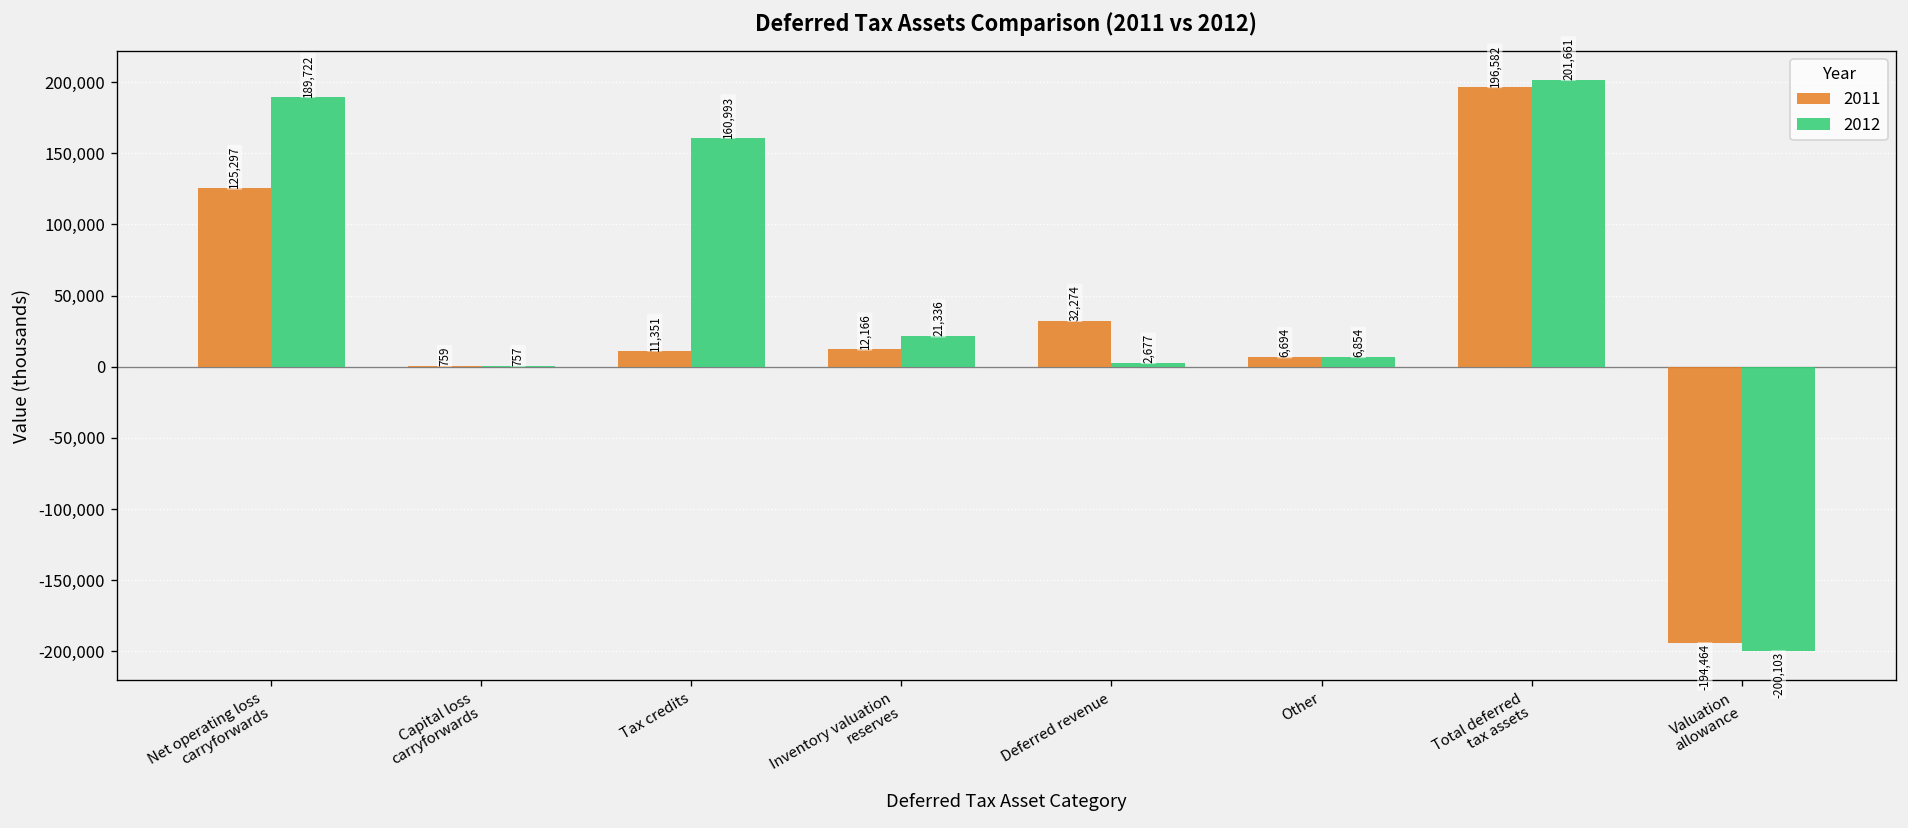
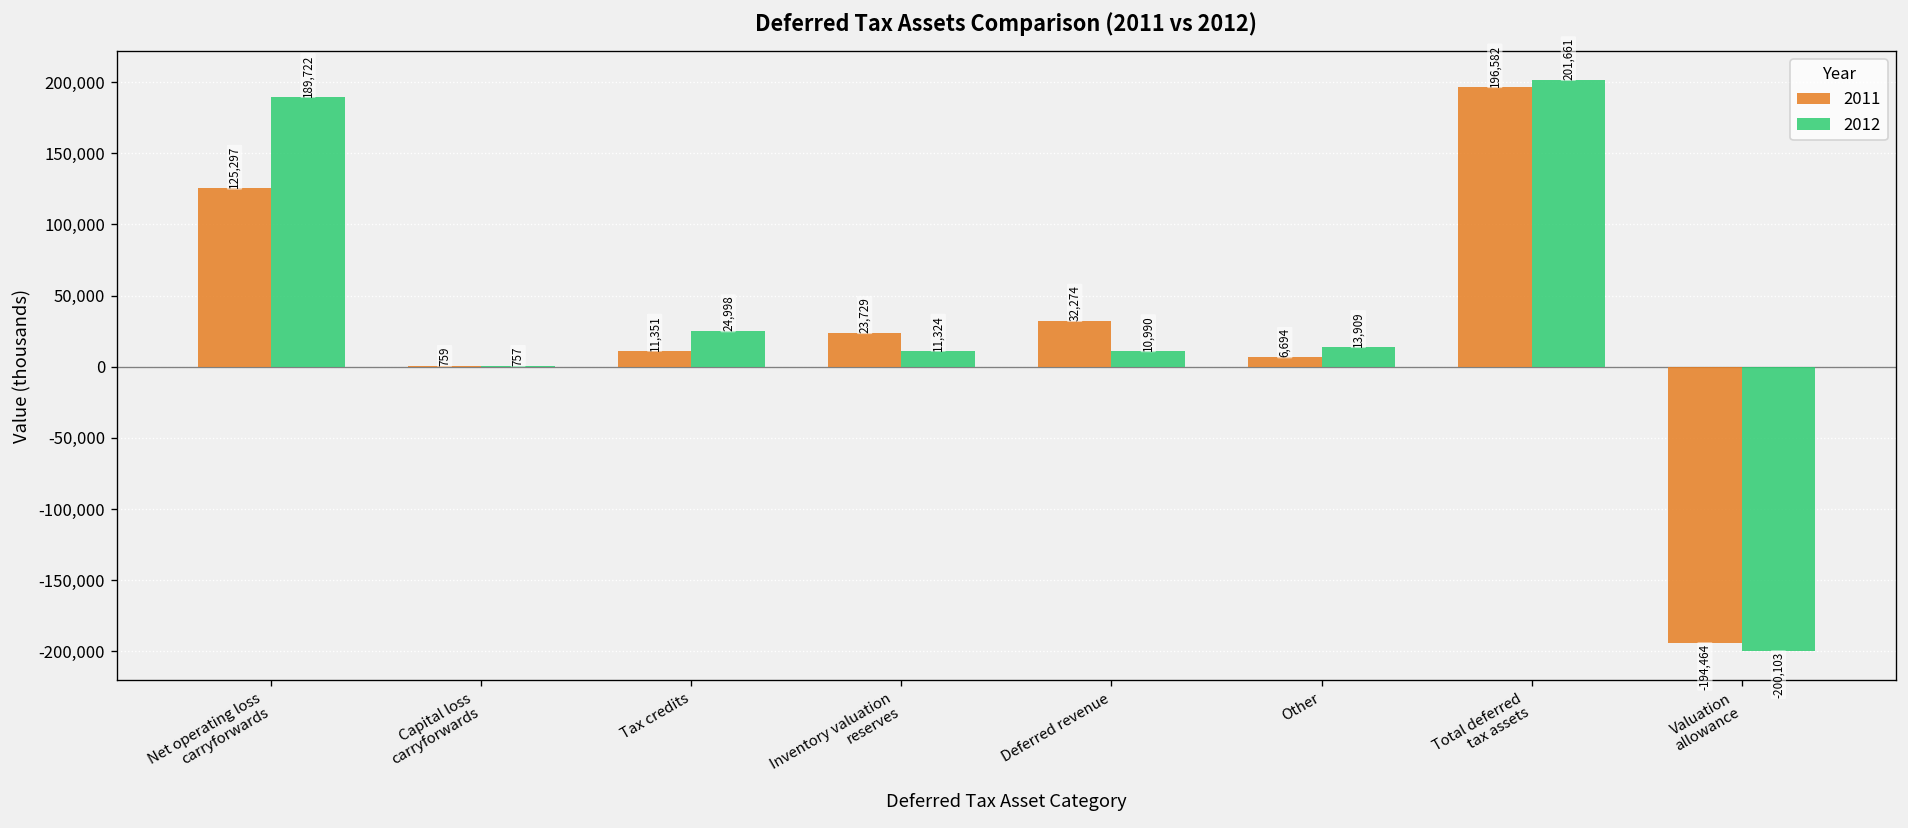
2012, Tax credits: 160,993 -> 24,998
2011, Inventory valuation reserves: 12,166 -> 23,729
2012, Inventory valuation reserves: 21,336 -> 11,324
2012, Deferred revenue: 2,677 -> 10,990
2012, Other: 6,854 -> 13,909
